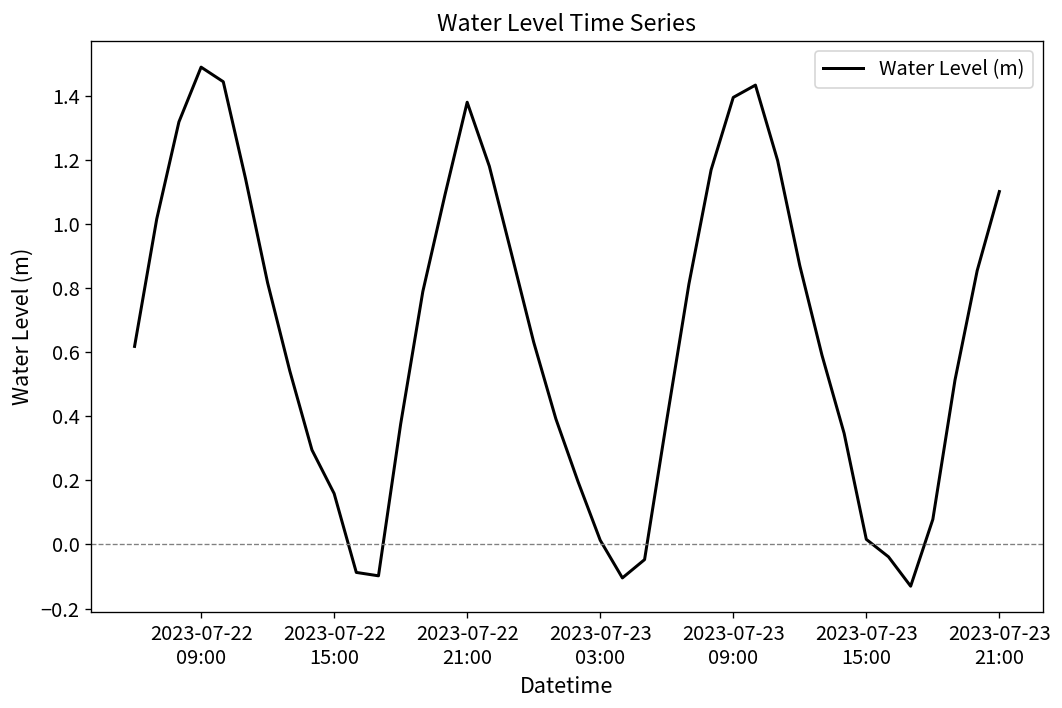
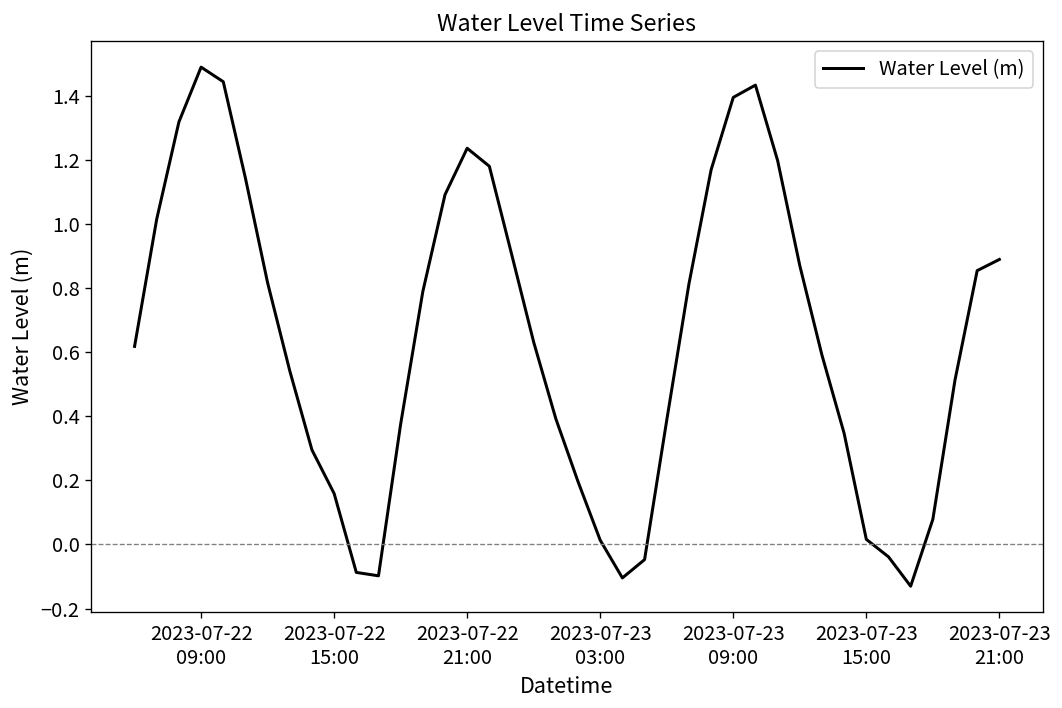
2023-07-22 21:00: 1.38 -> 1.24
2023-07-23 21:00: 1.10 -> 0.89
